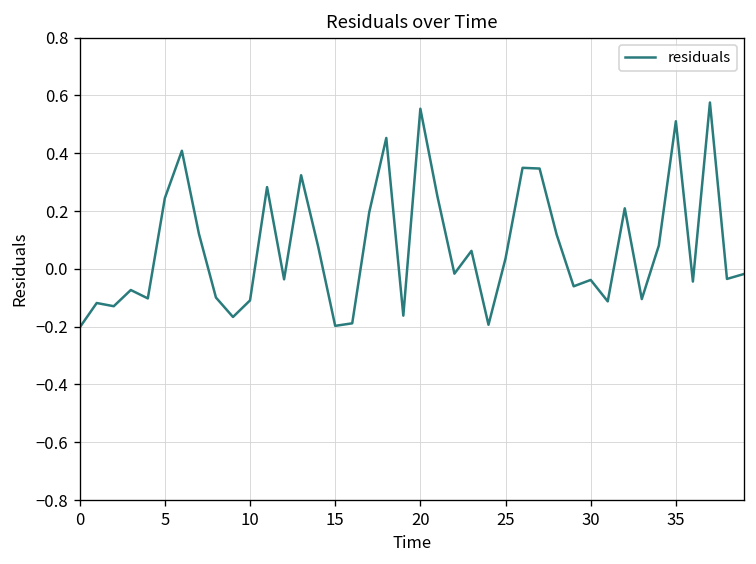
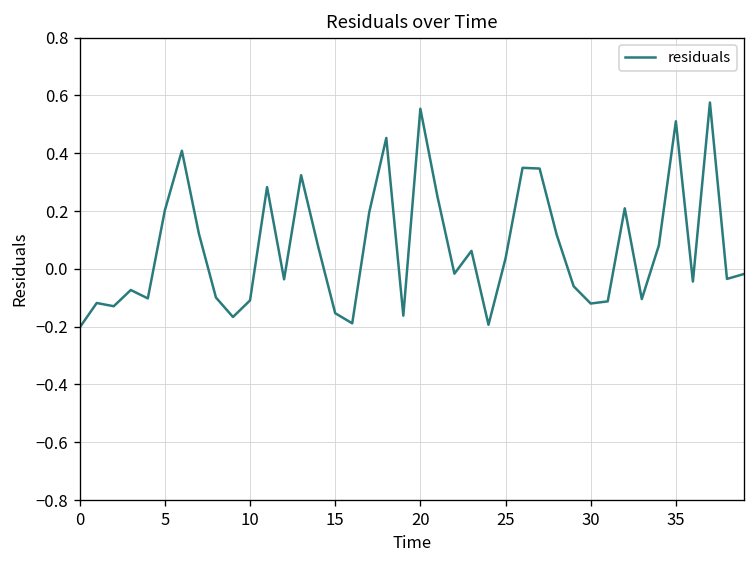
5: 0.24 -> 0.20
15: -0.20 -> -0.15
30: -0.04 -> -0.12
